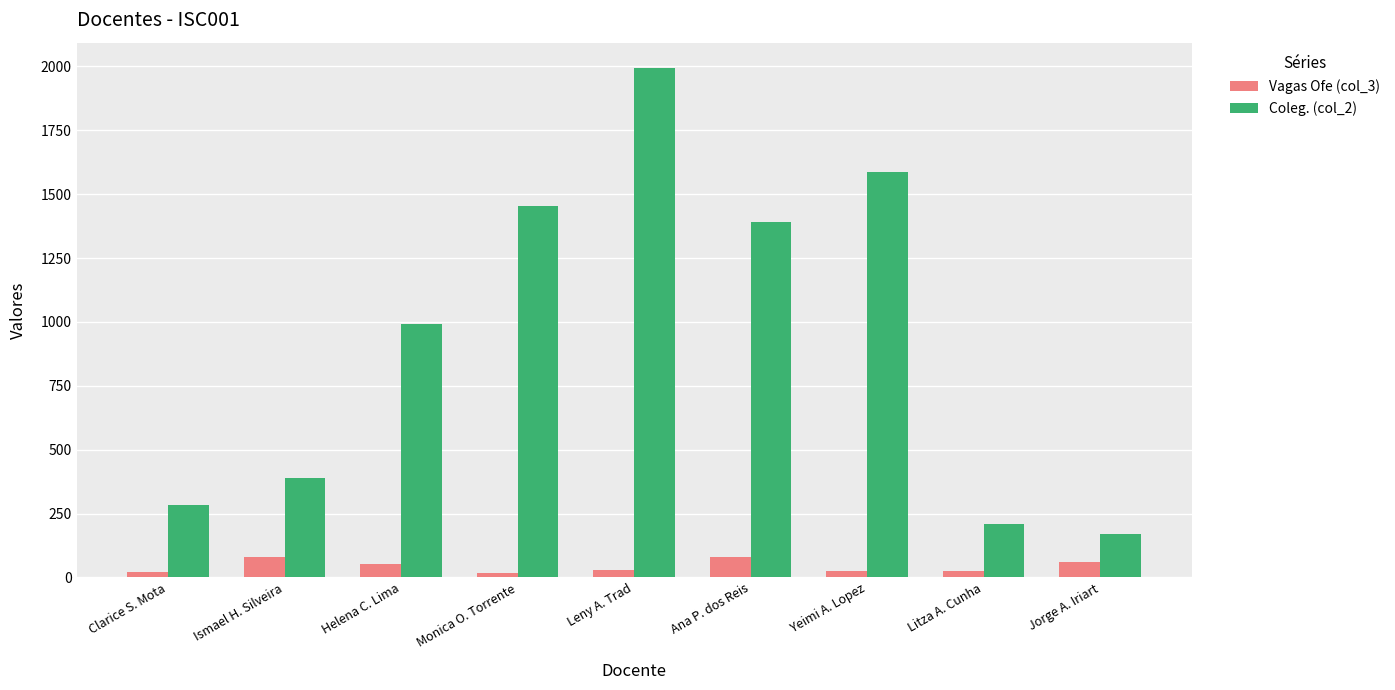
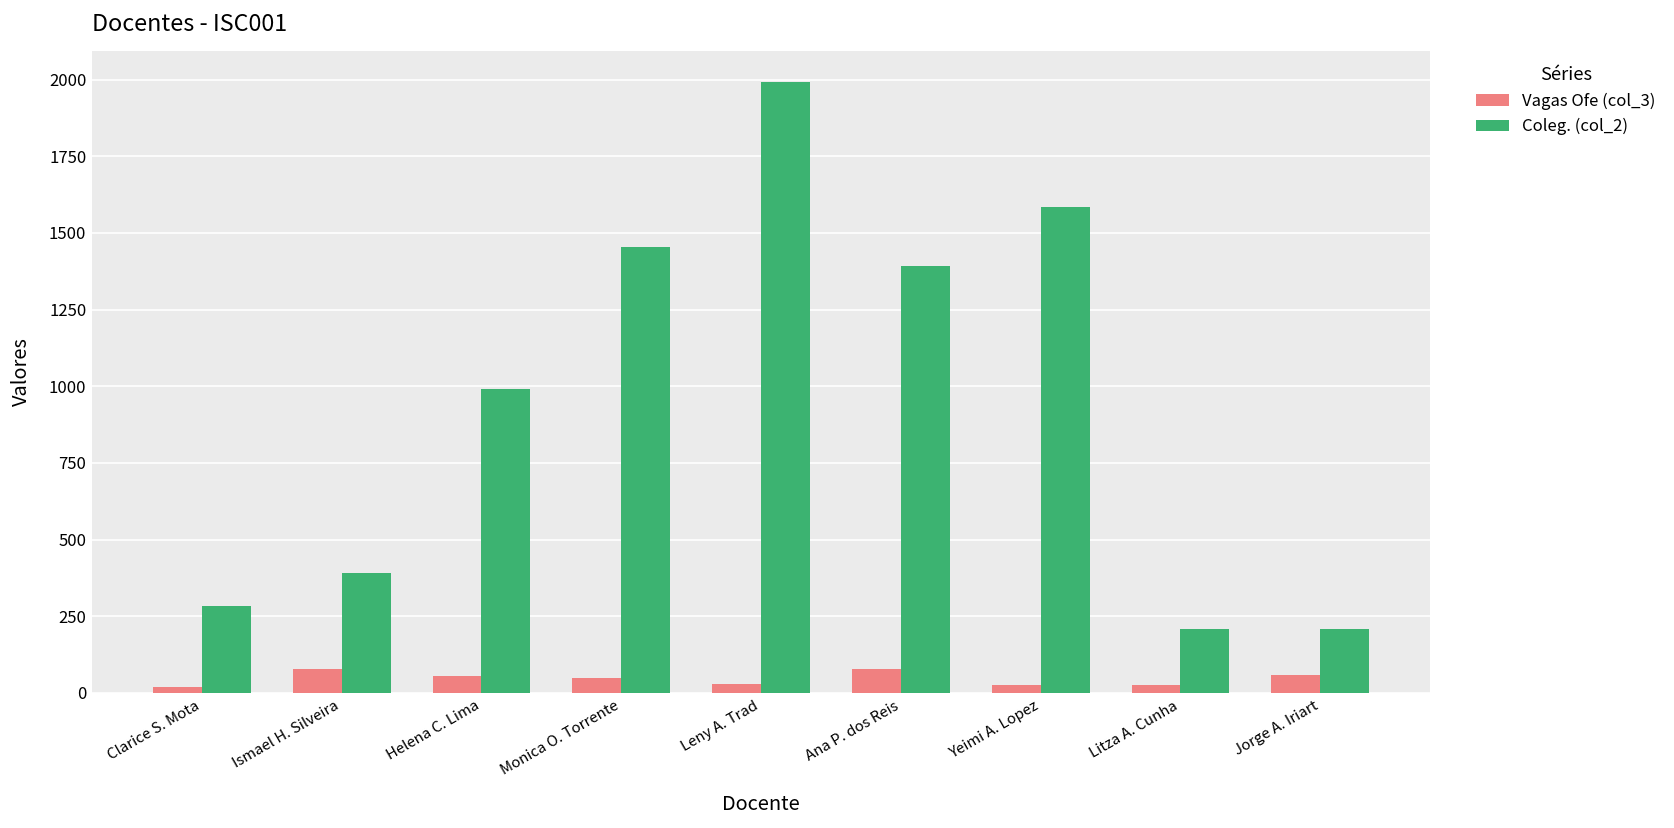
Vagas Ofe (col_3), Monica O. Torrente: 20 -> 50
Coleg. (col_2), Jorge A. Iriart: 170 -> 210
